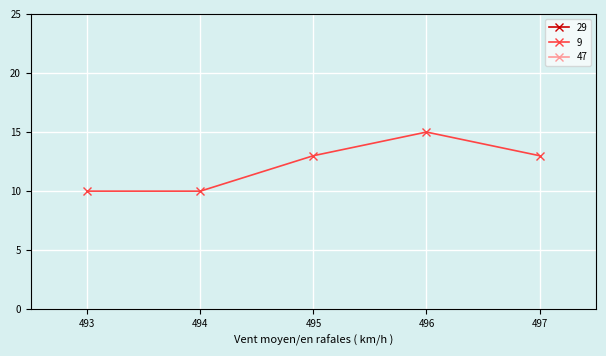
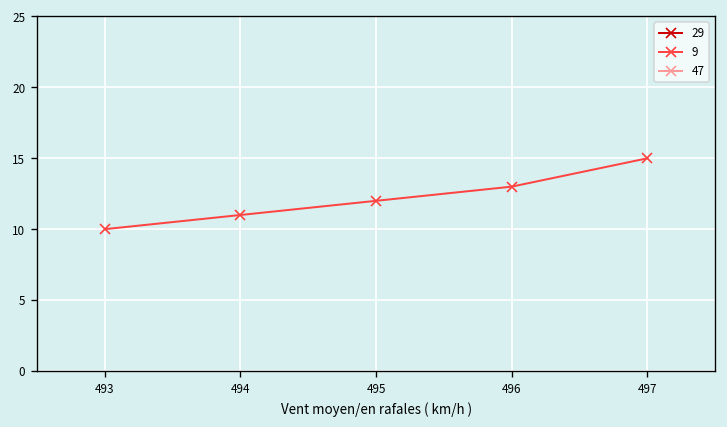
9, 494: 10 -> 11
9, 495: 13 -> 12
9, 496: 15 -> 13
9, 497: 13 -> 15
